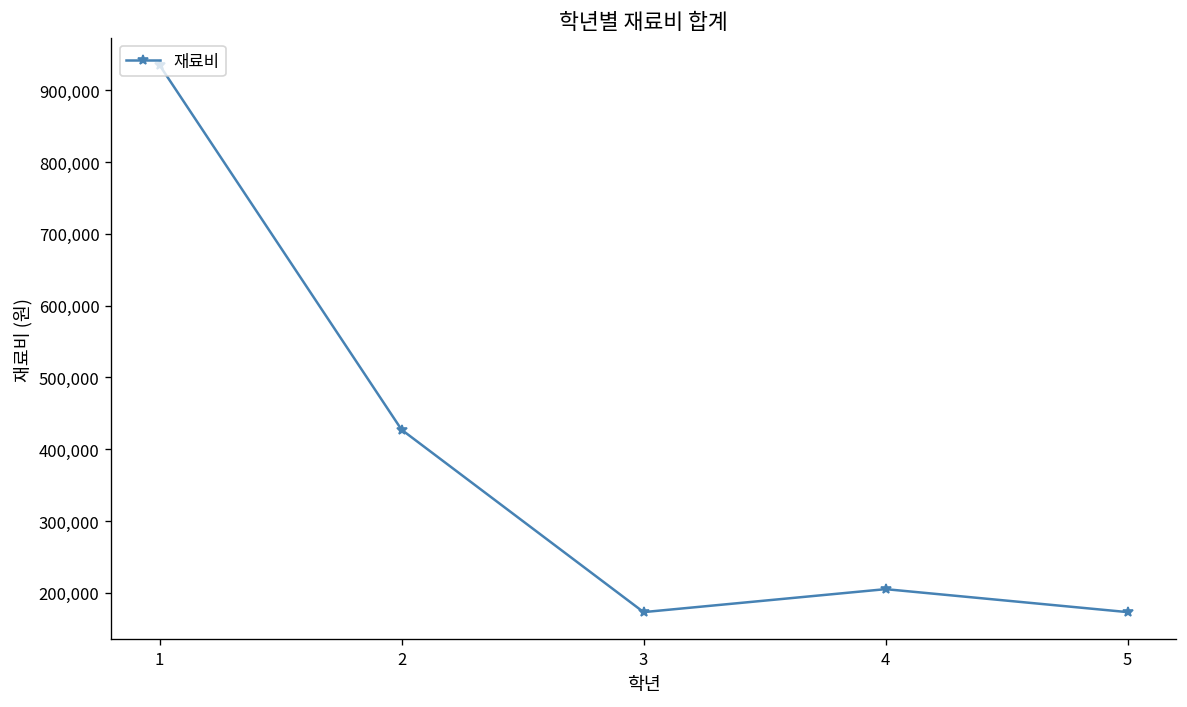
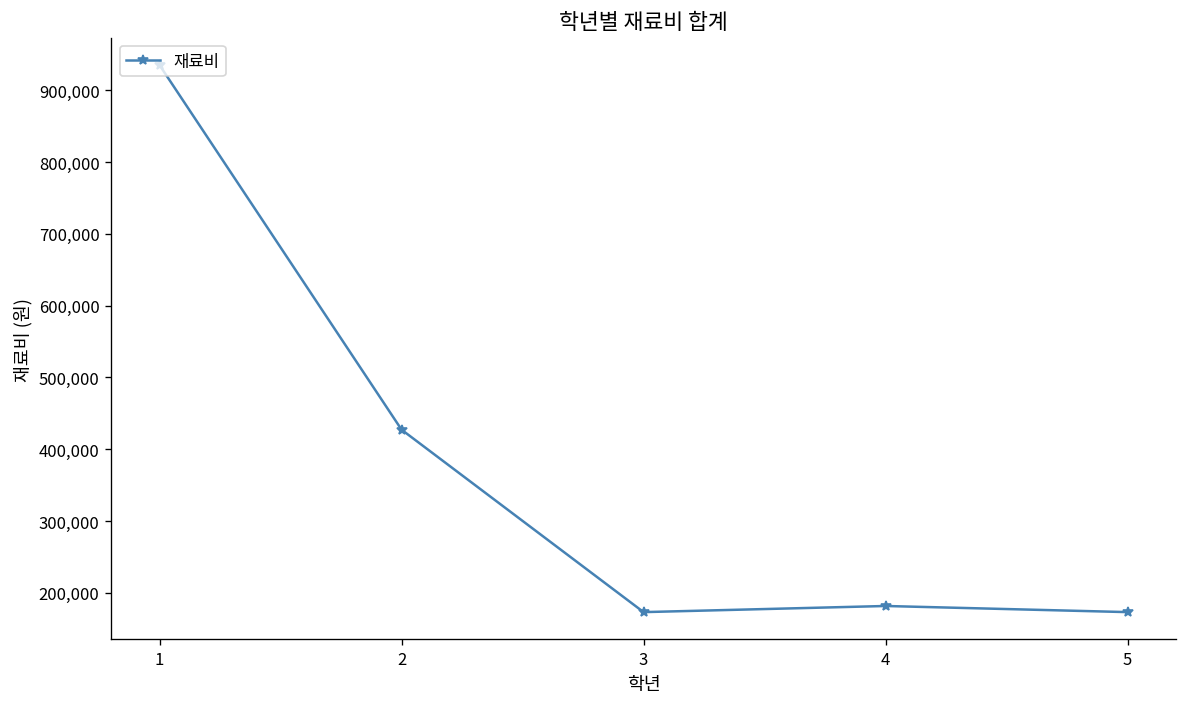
4: 210,000 -> 180,000
